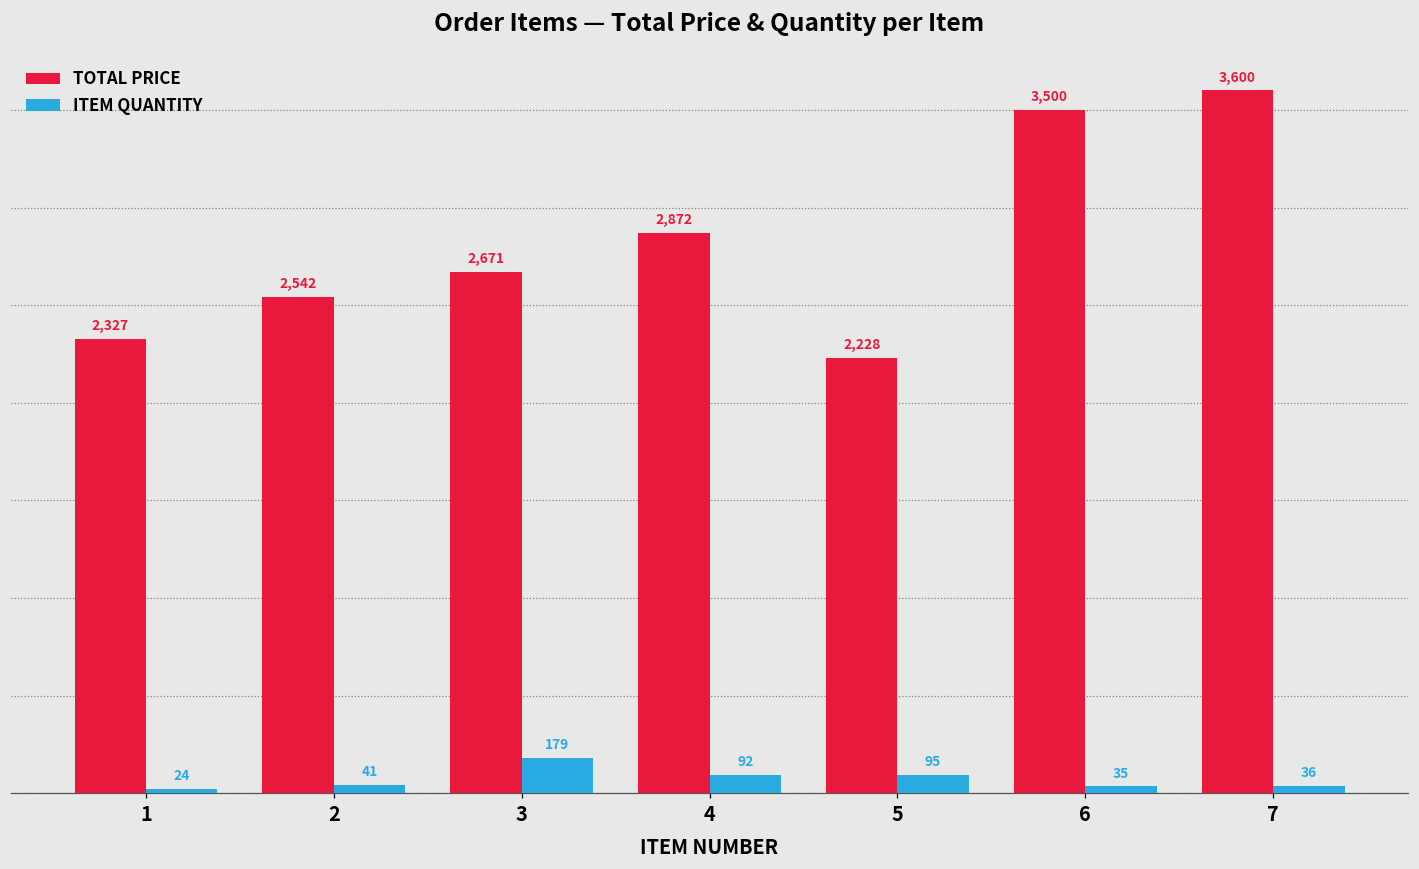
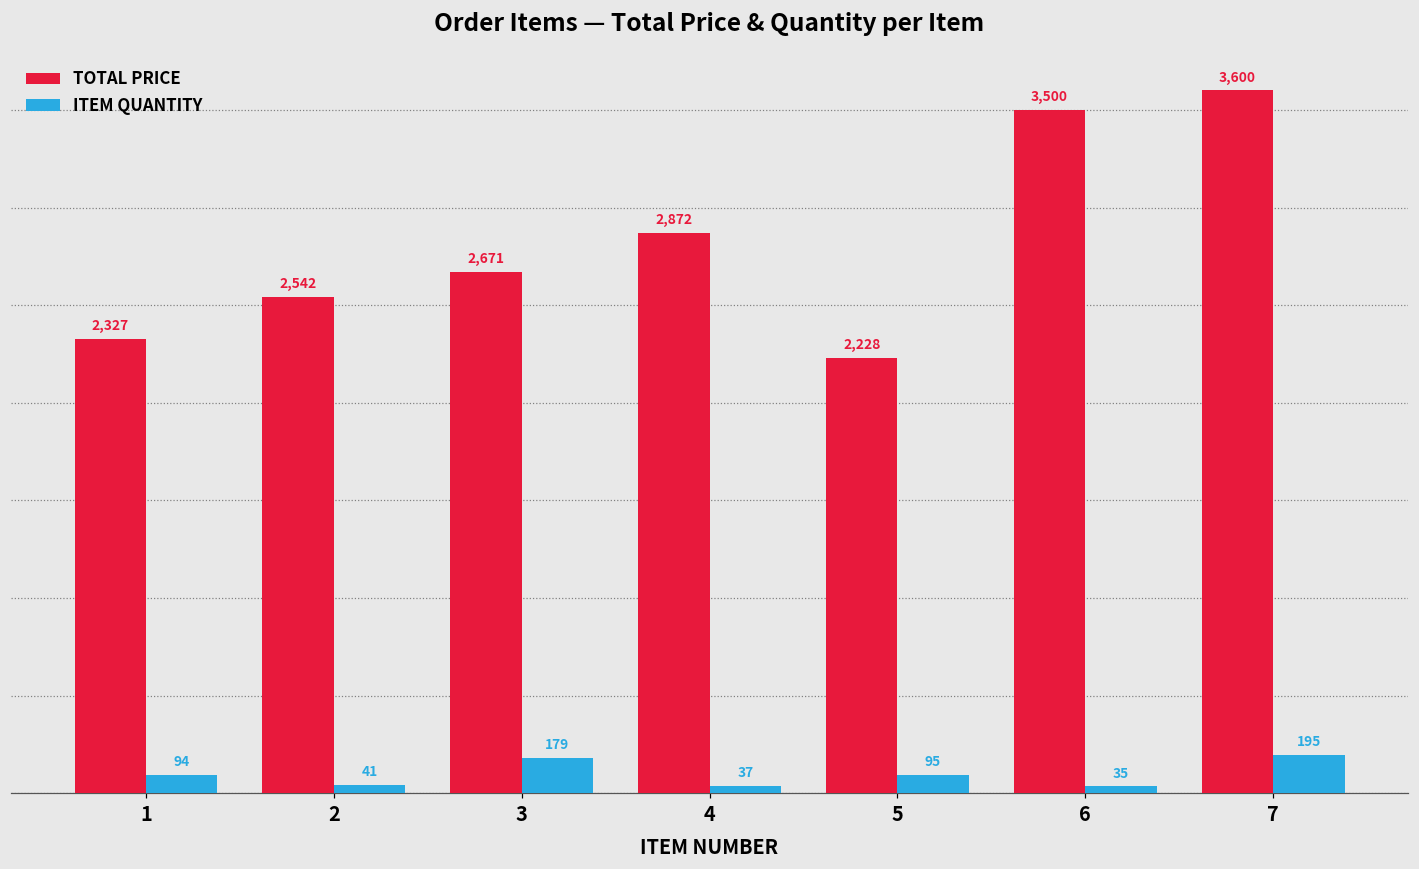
ITEM QUANTITY, 1: 24 -> 94
ITEM QUANTITY, 4: 92 -> 37
ITEM QUANTITY, 7: 36 -> 195
